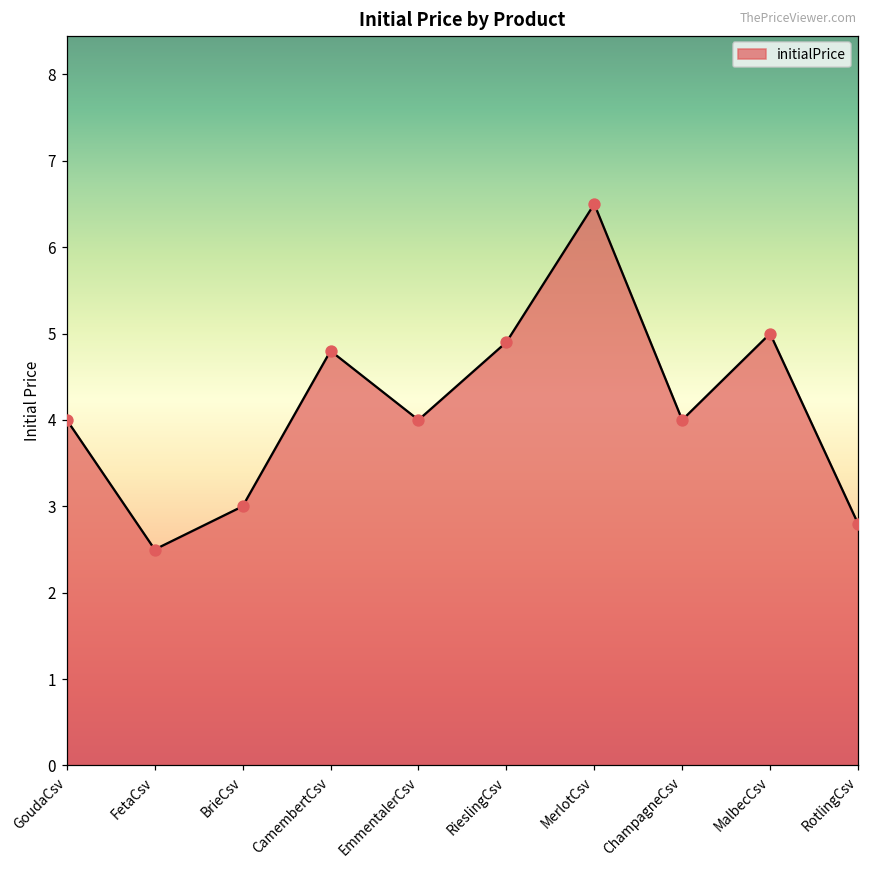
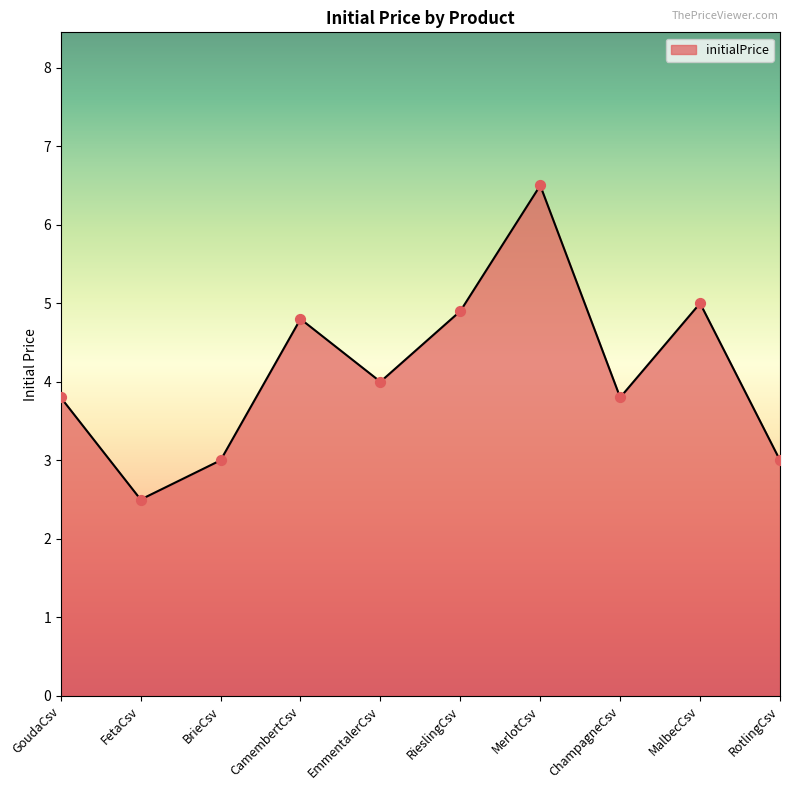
GoudaCsv: 4.0 -> 3.8
ChampagneCsv: 4.0 -> 3.8
RotlingCsv: 2.8 -> 3.0
